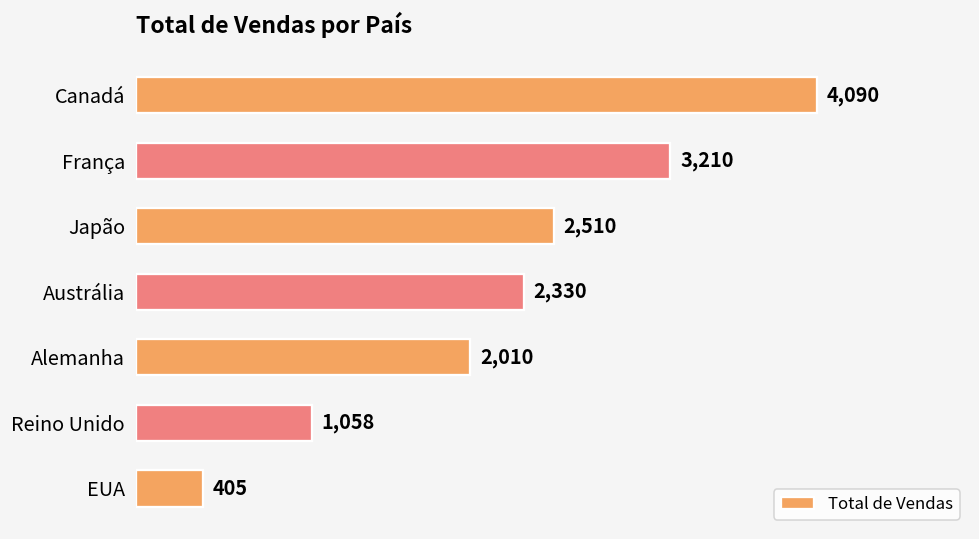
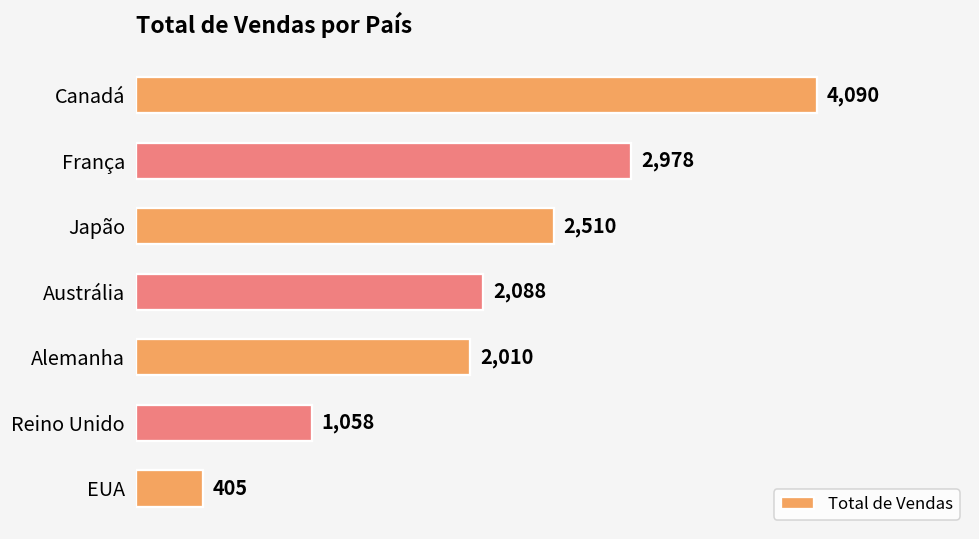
França: 3,210 -> 2,978
Austrália: 2,330 -> 2,088
